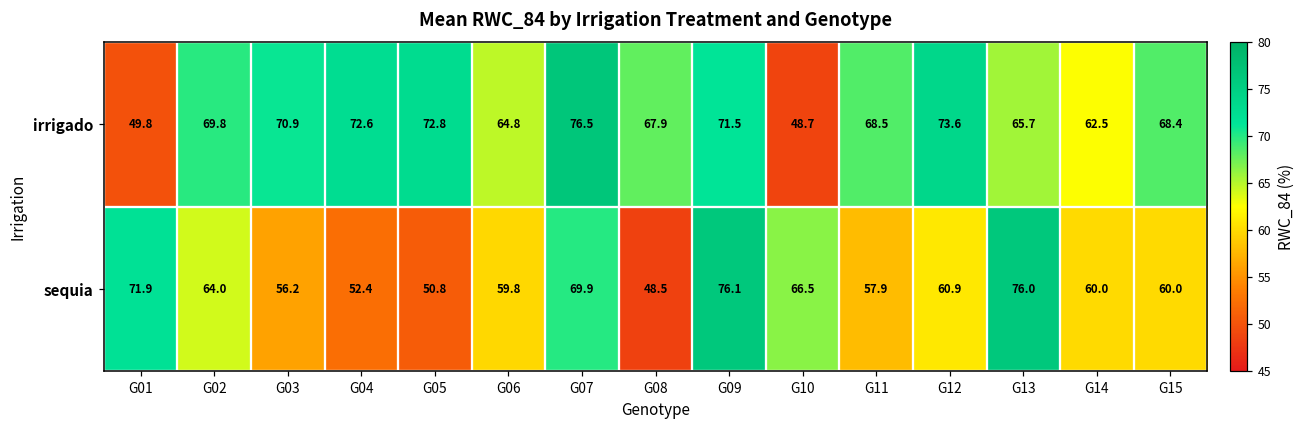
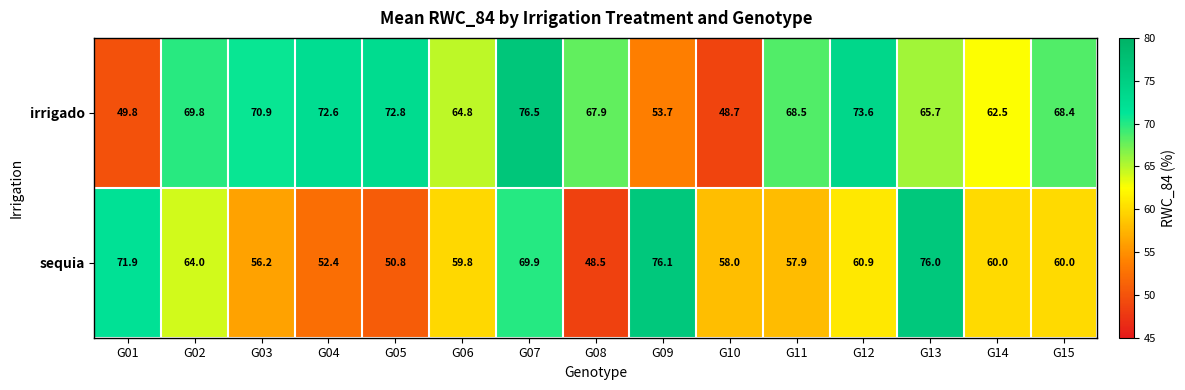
irrigado, G09: 71.5 -> 53.7
sequia, G10: 66.5 -> 58.0
